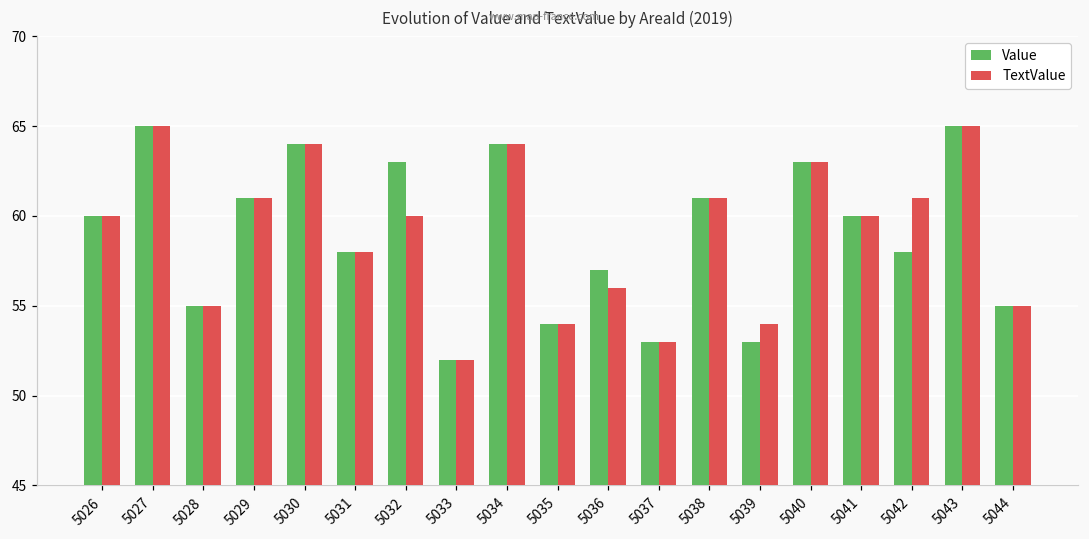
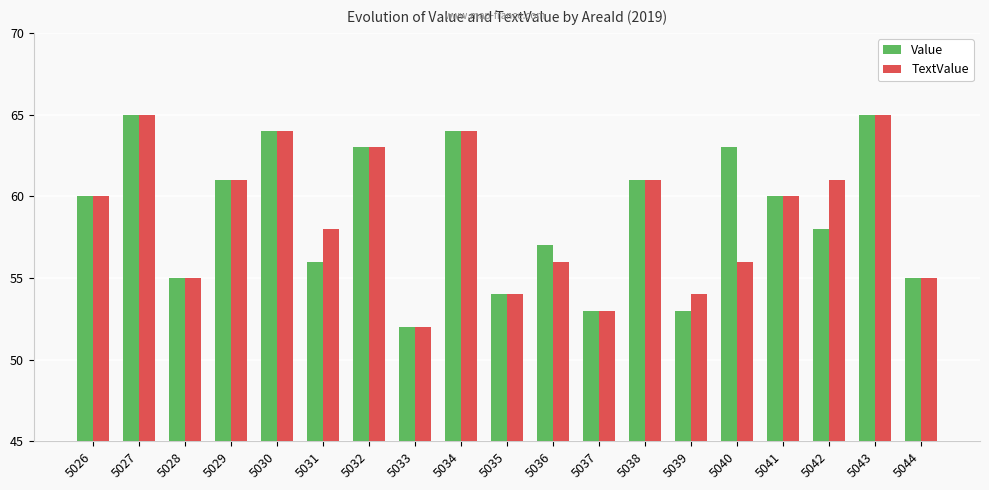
Value, 5031: 58 -> 56
TextValue, 5032: 60 -> 63
TextValue, 5040: 63 -> 56
